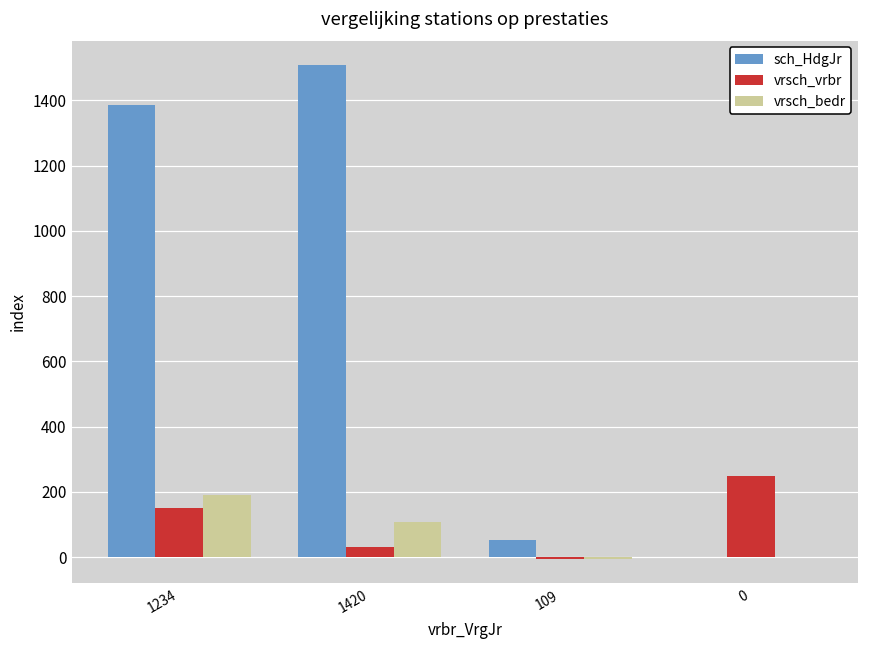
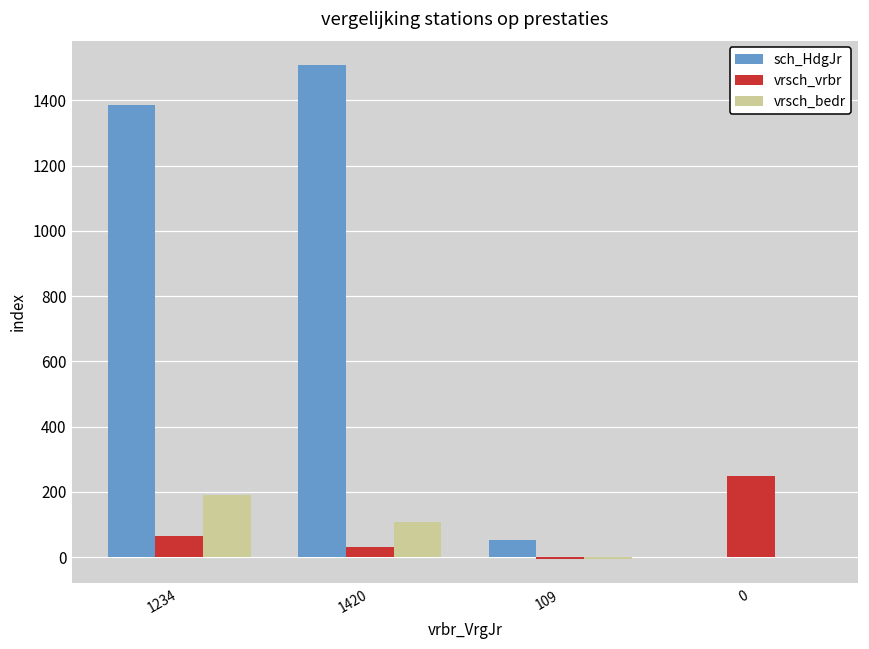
vrsch_vrbr, 1234: 150 -> 70
